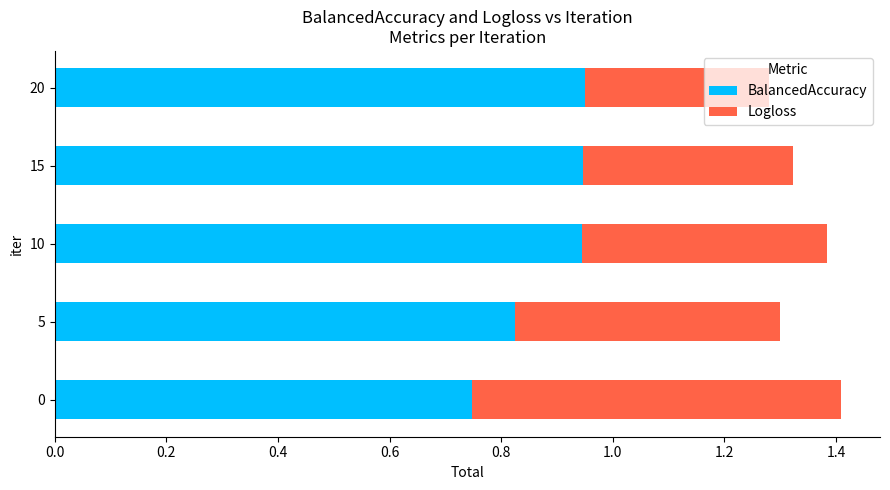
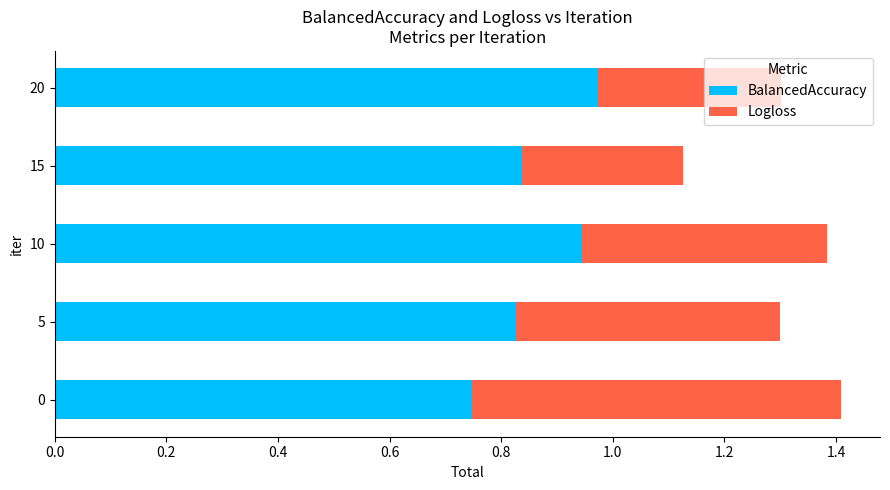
BalancedAccuracy, 20: 0.95 -> 0.97
BalancedAccuracy, 15: 0.95 -> 0.84
Logloss, 15: 0.38 -> 0.29
